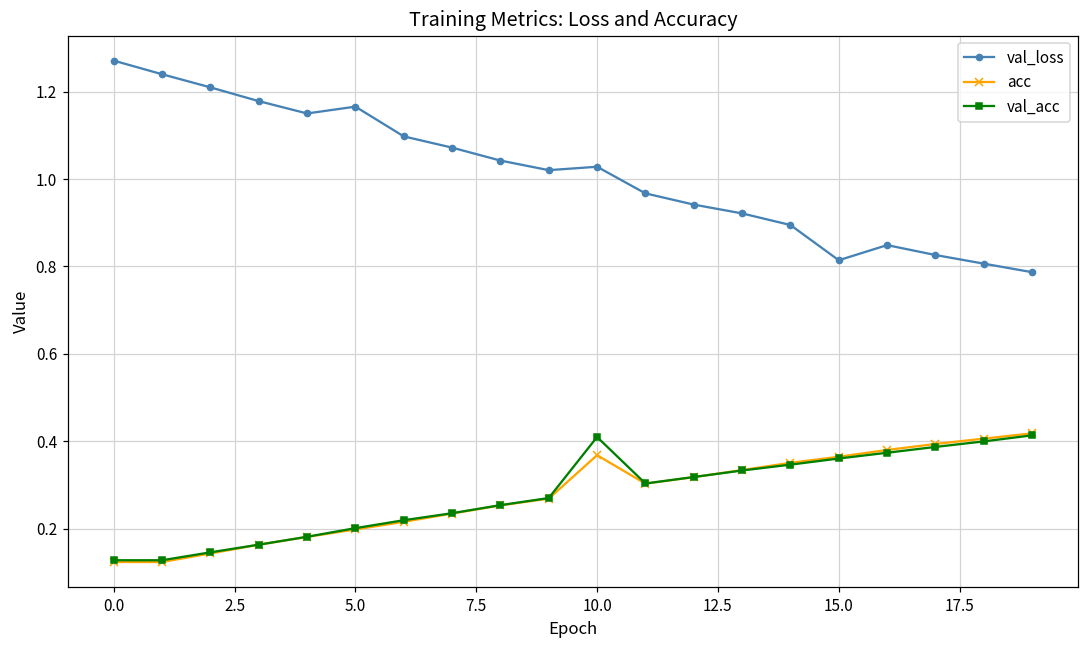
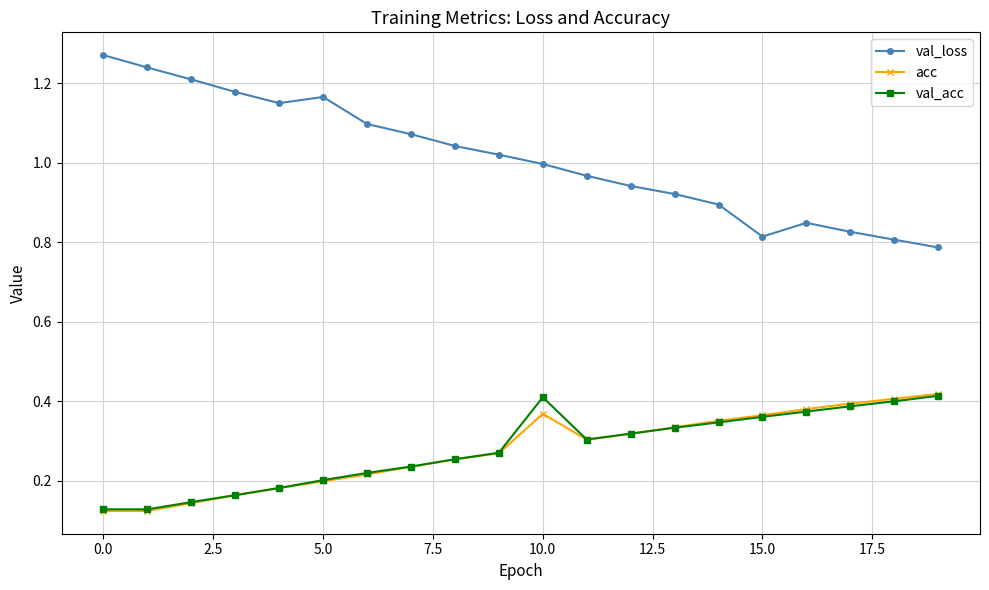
val_loss, 10.0: 1.03 -> 1.00
